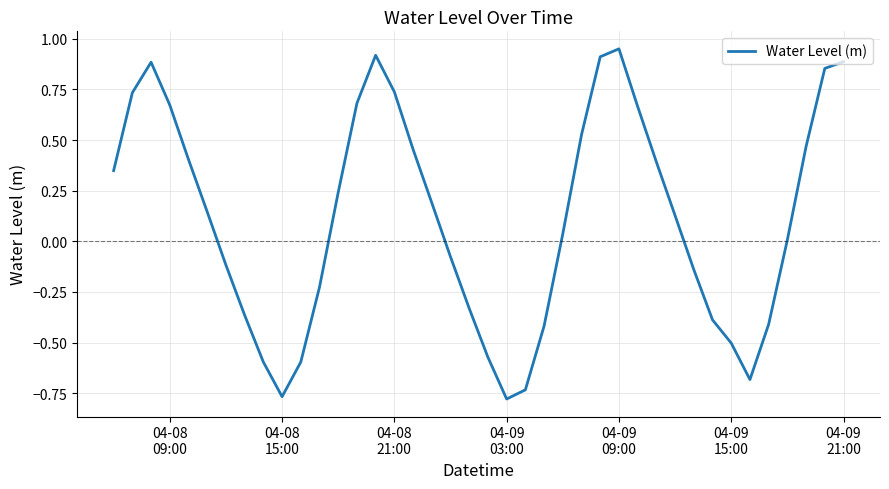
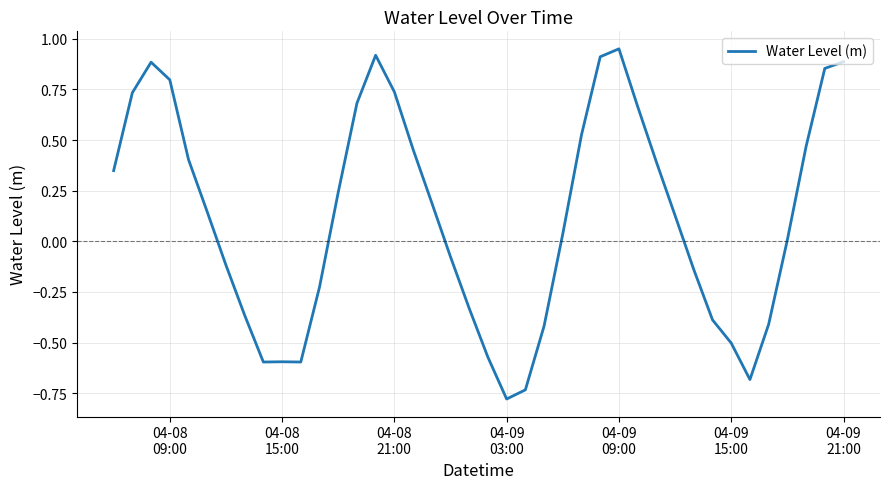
04-08 09:00: 0.67 -> 0.80
04-08 15:00: -0.77 -> -0.59
